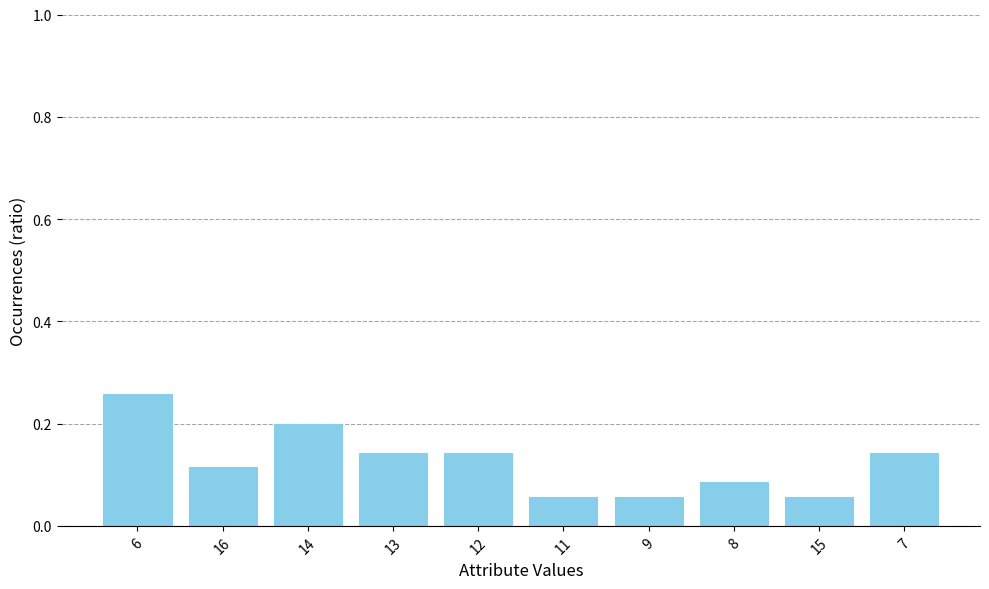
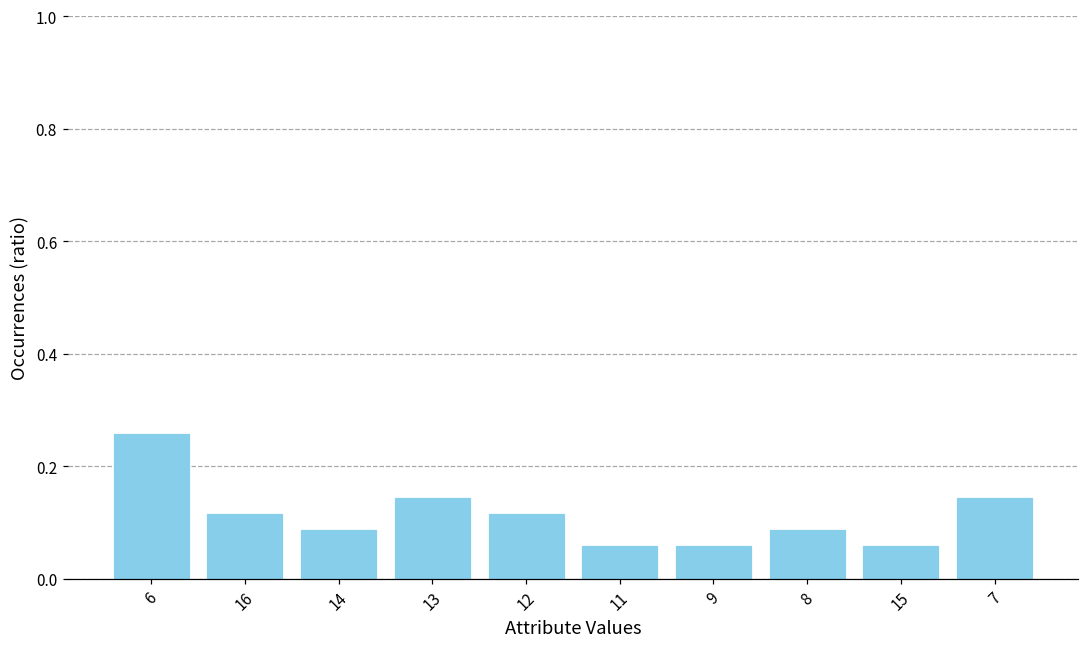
14: 0.20 -> 0.09
12: 0.14 -> 0.11
